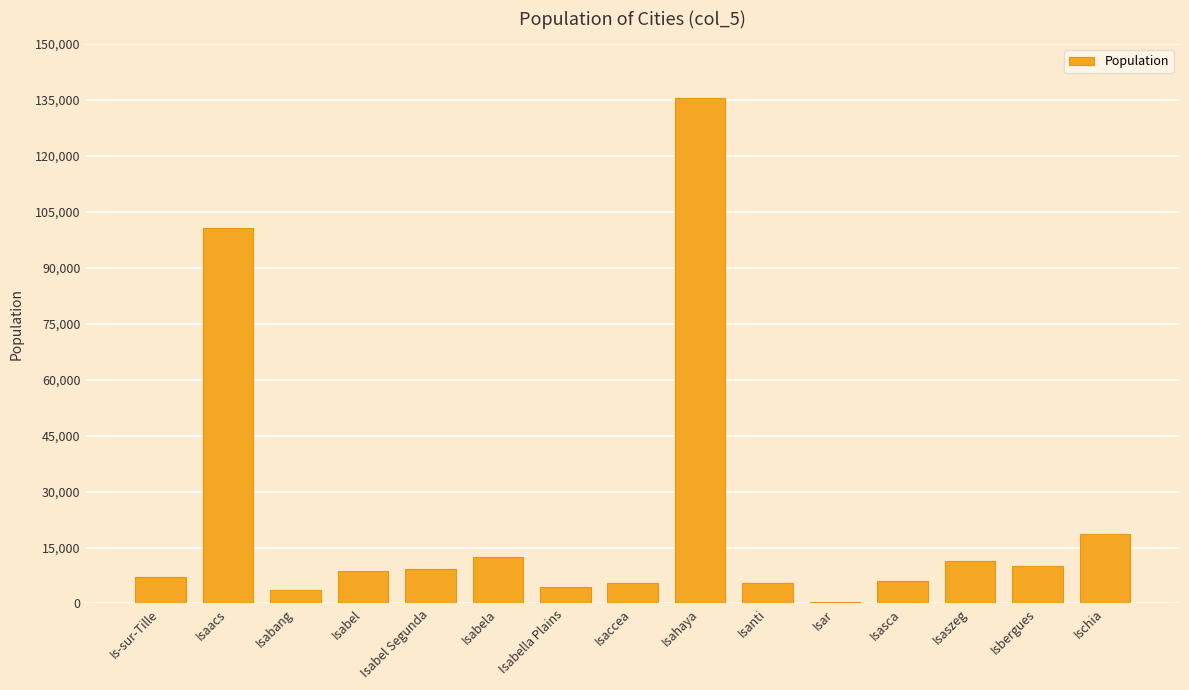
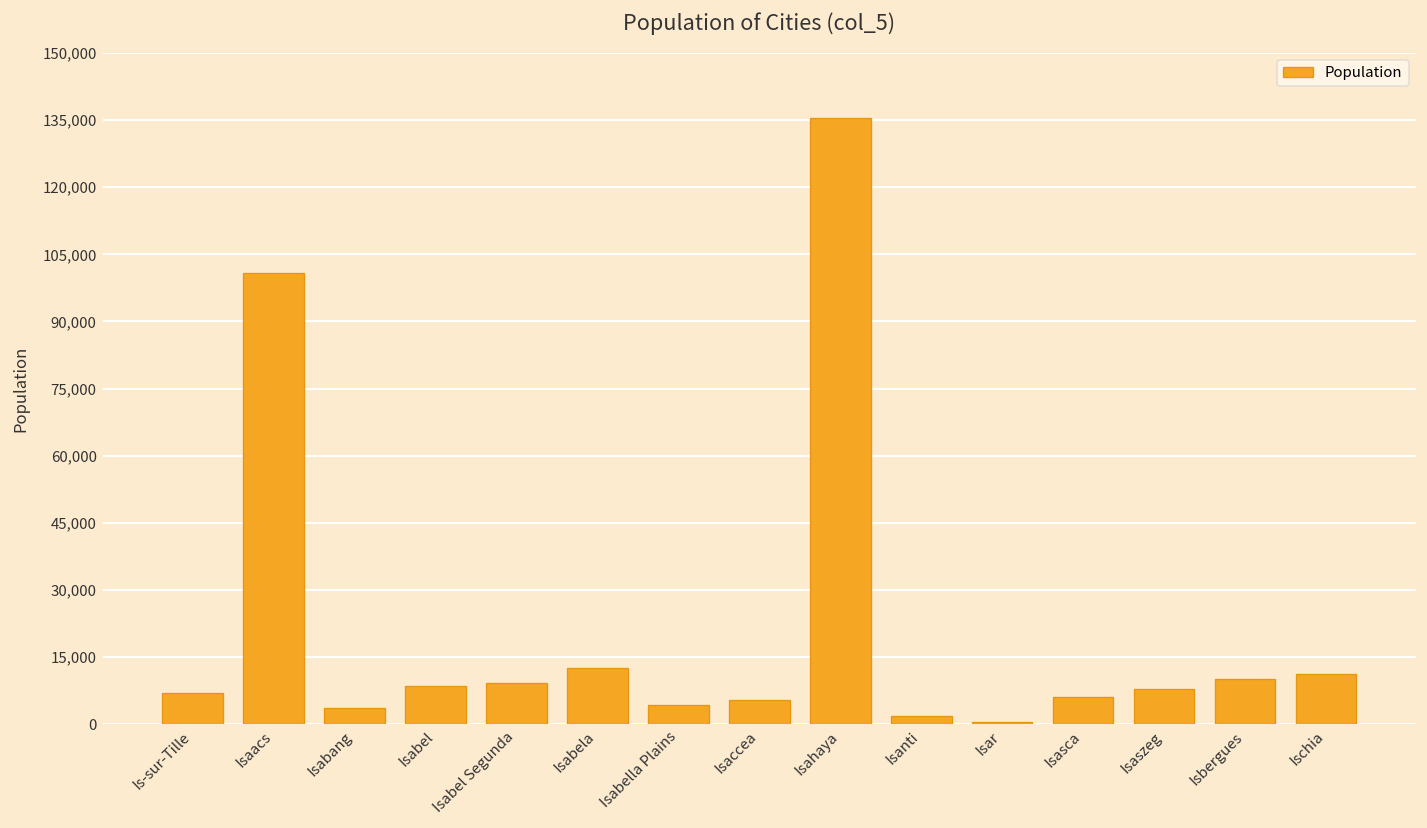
Isanti: 5,000 -> 2,000
Isaszeg: 11,000 -> 8,000
Ischia: 19,000 -> 11,000
